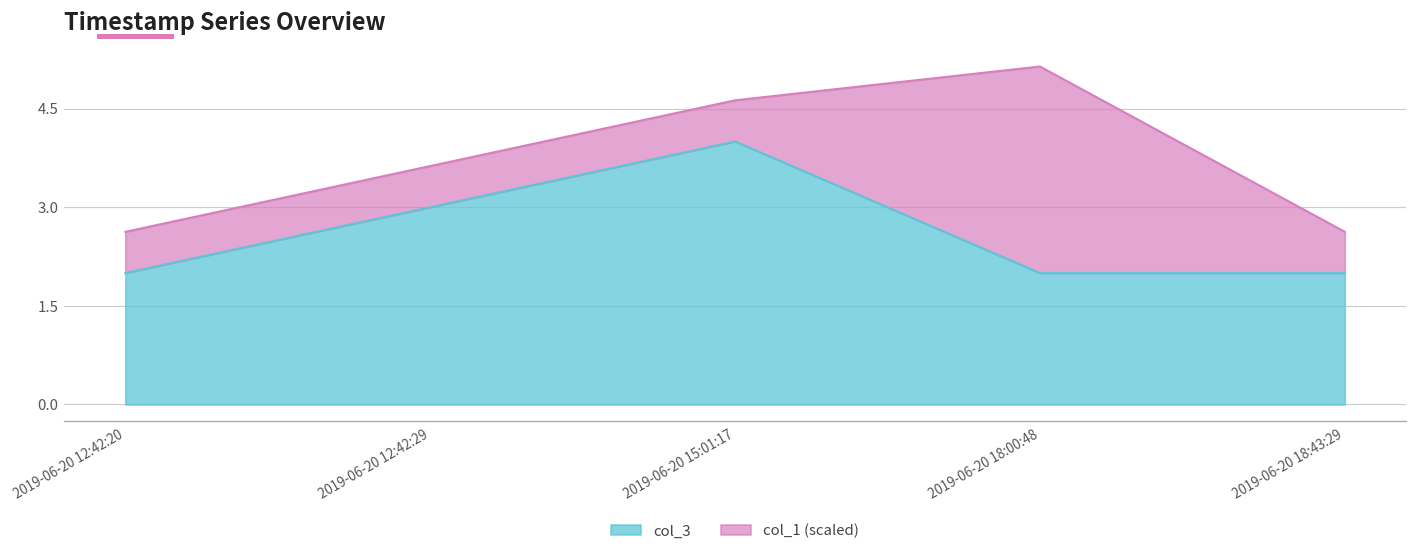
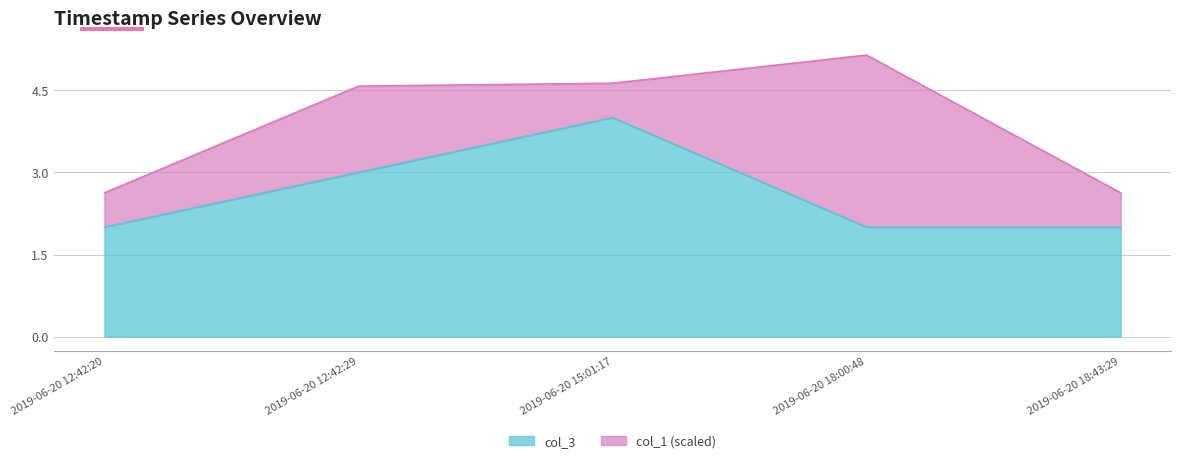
col_1 (scaled), 2019-06-20 12:42:29: 0.6 -> 1.6
